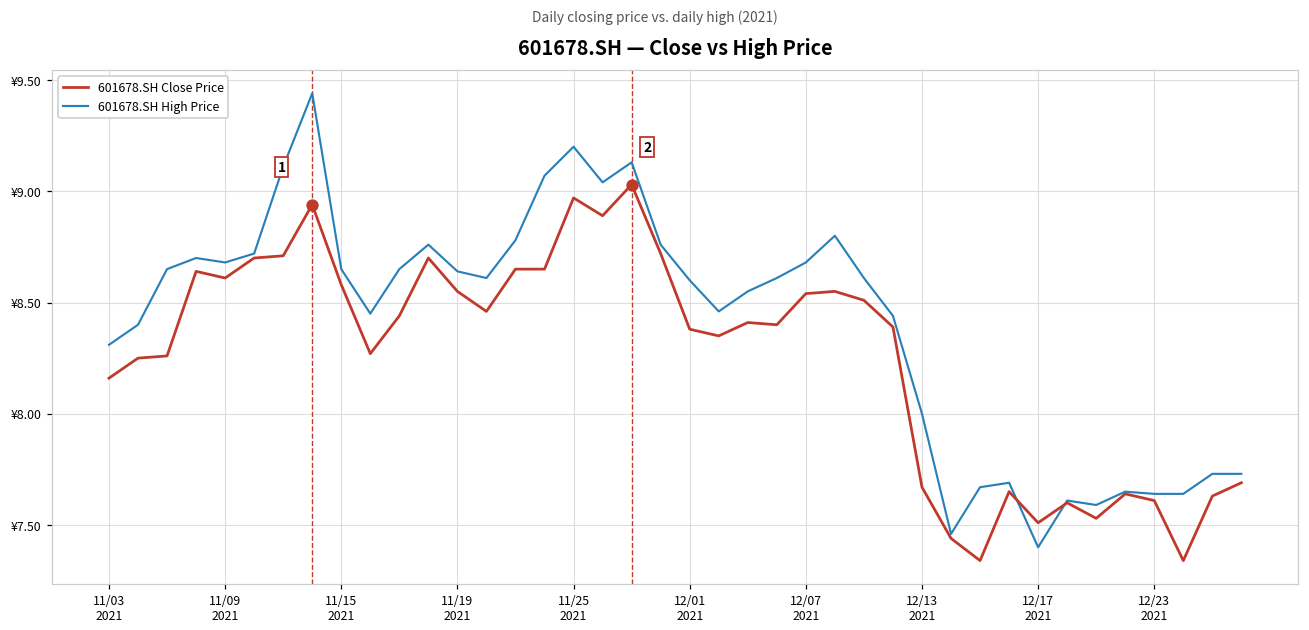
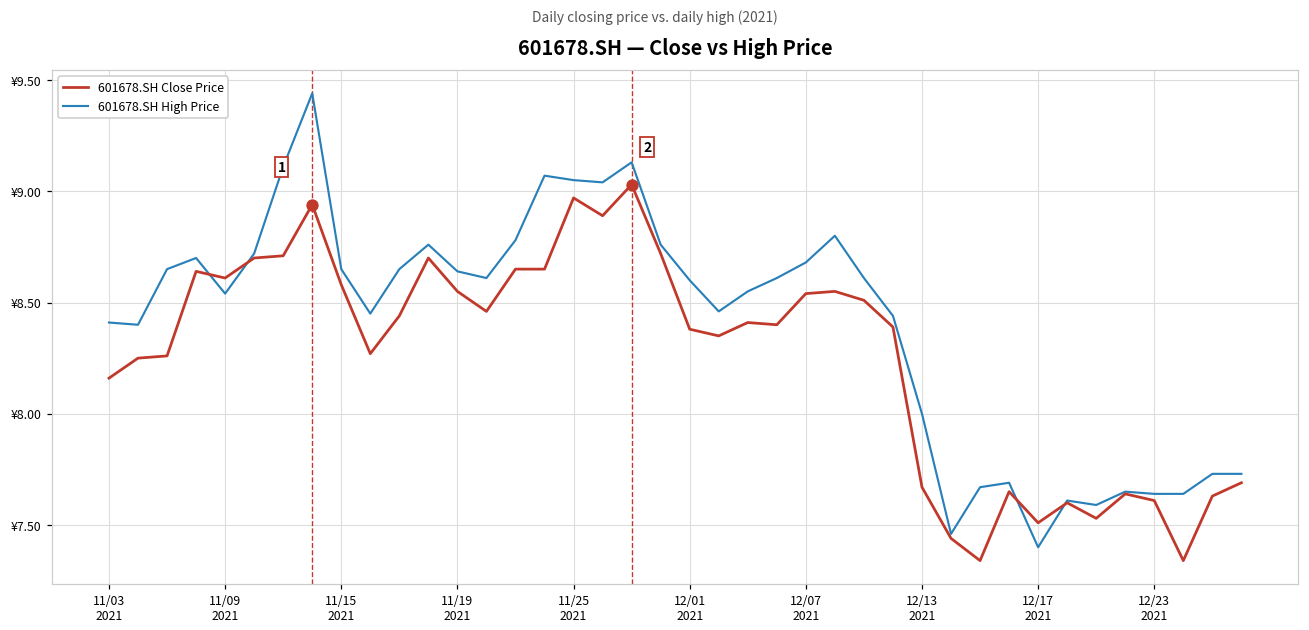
601678.SH High Price, 11/03 2021: ¥8.31 -> ¥8.41
601678.SH High Price, 11/09 2021: ¥8.68 -> ¥8.54
601678.SH High Price, 11/25 2021: ¥9.20 -> ¥9.05
